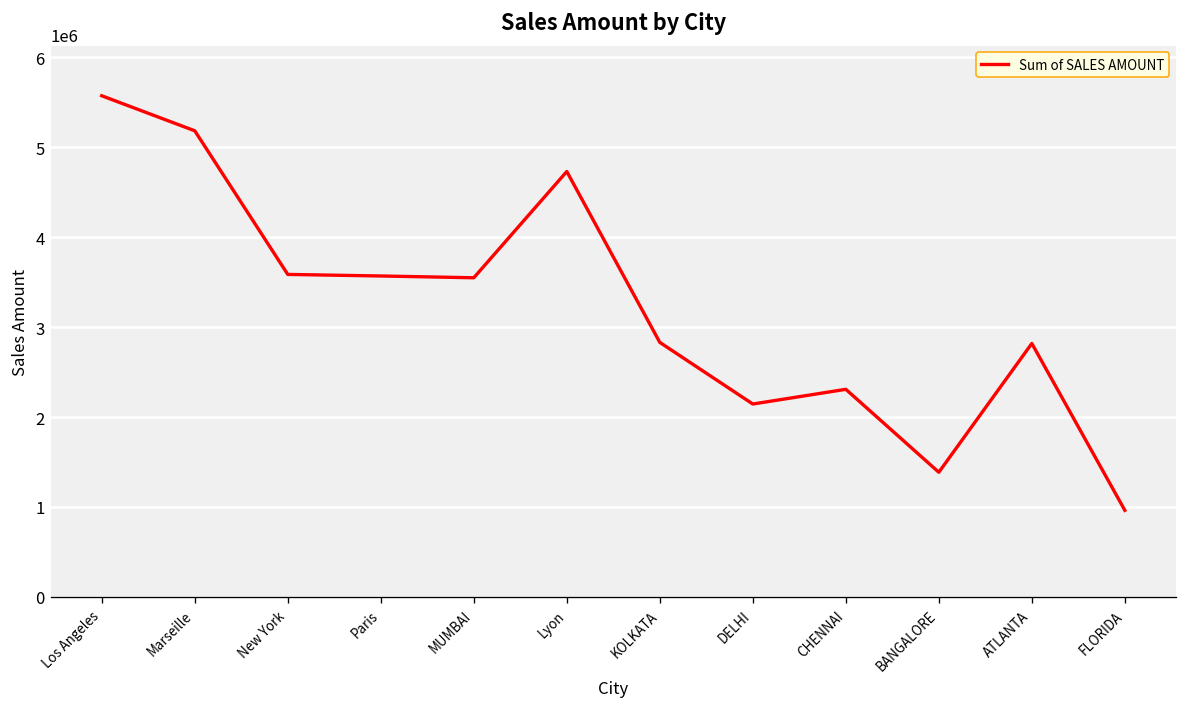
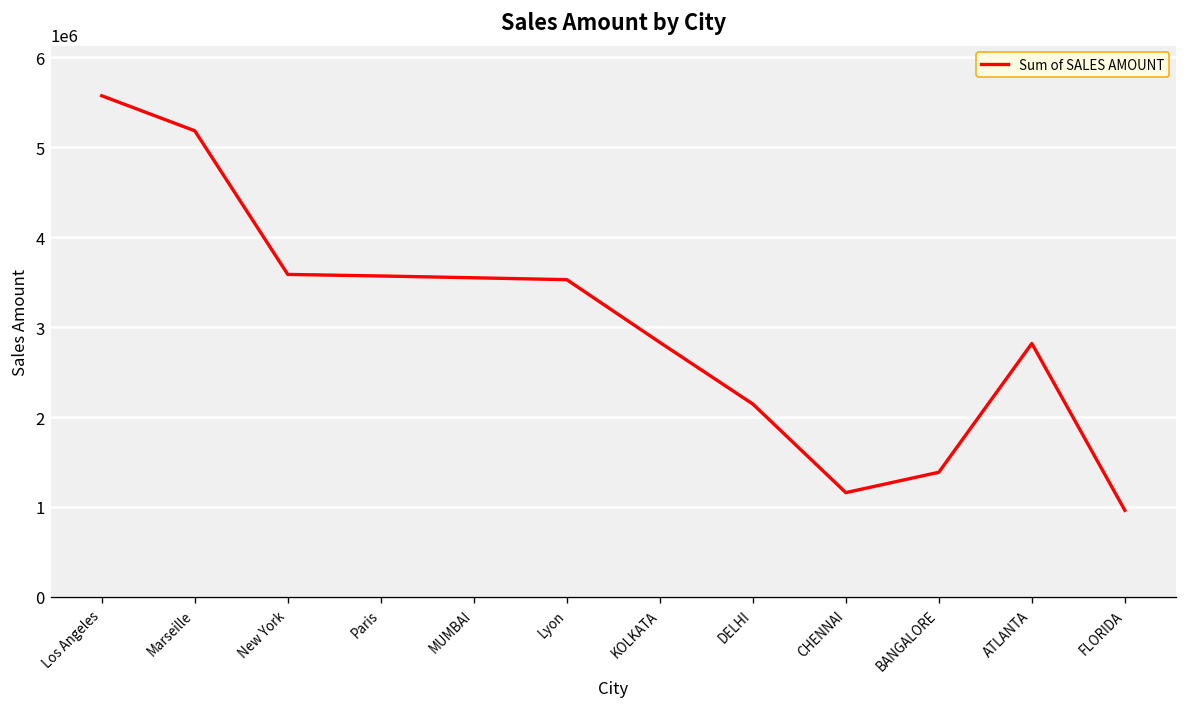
Lyon: 4700000 -> 3500000
CHENNAI: 2300000 -> 1200000
